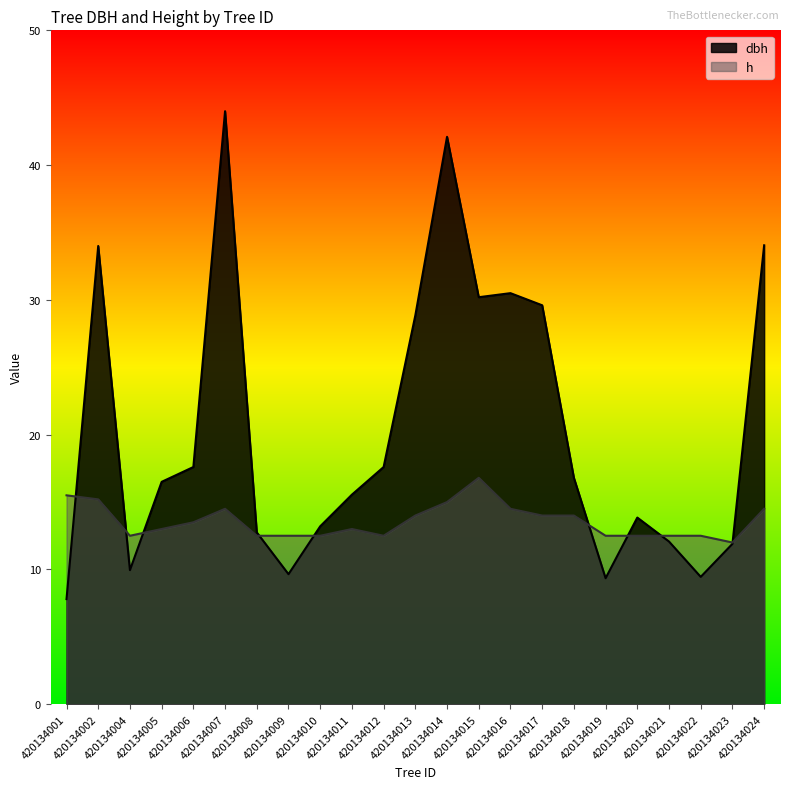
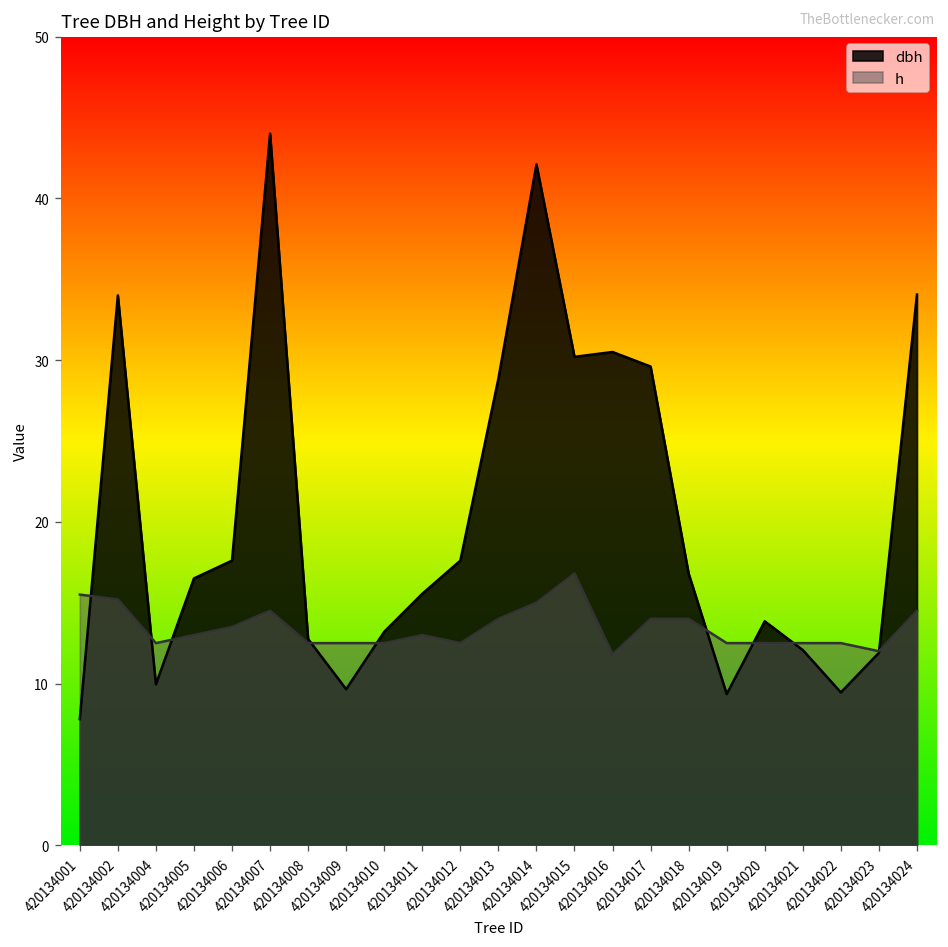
h, 420134016: 14.5 -> 11.8
